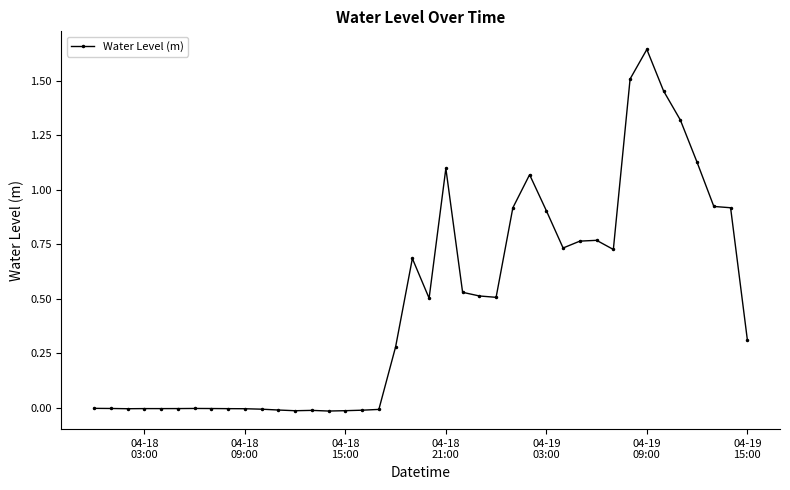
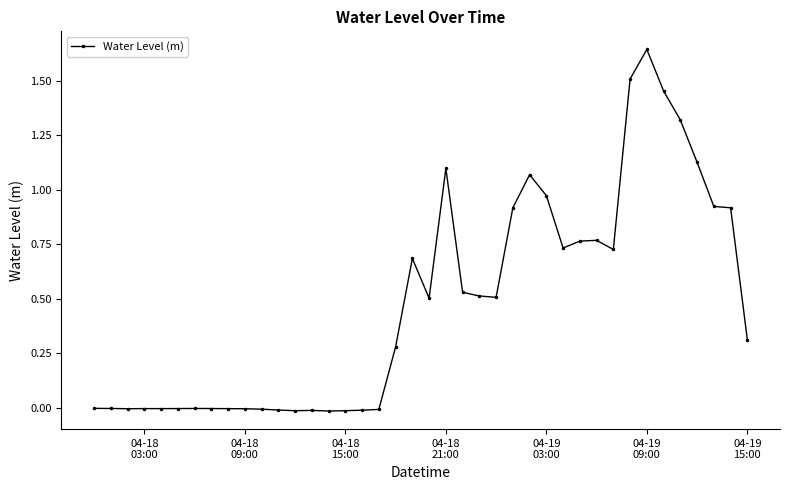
04-19 03:00: 0.90 -> 0.97
